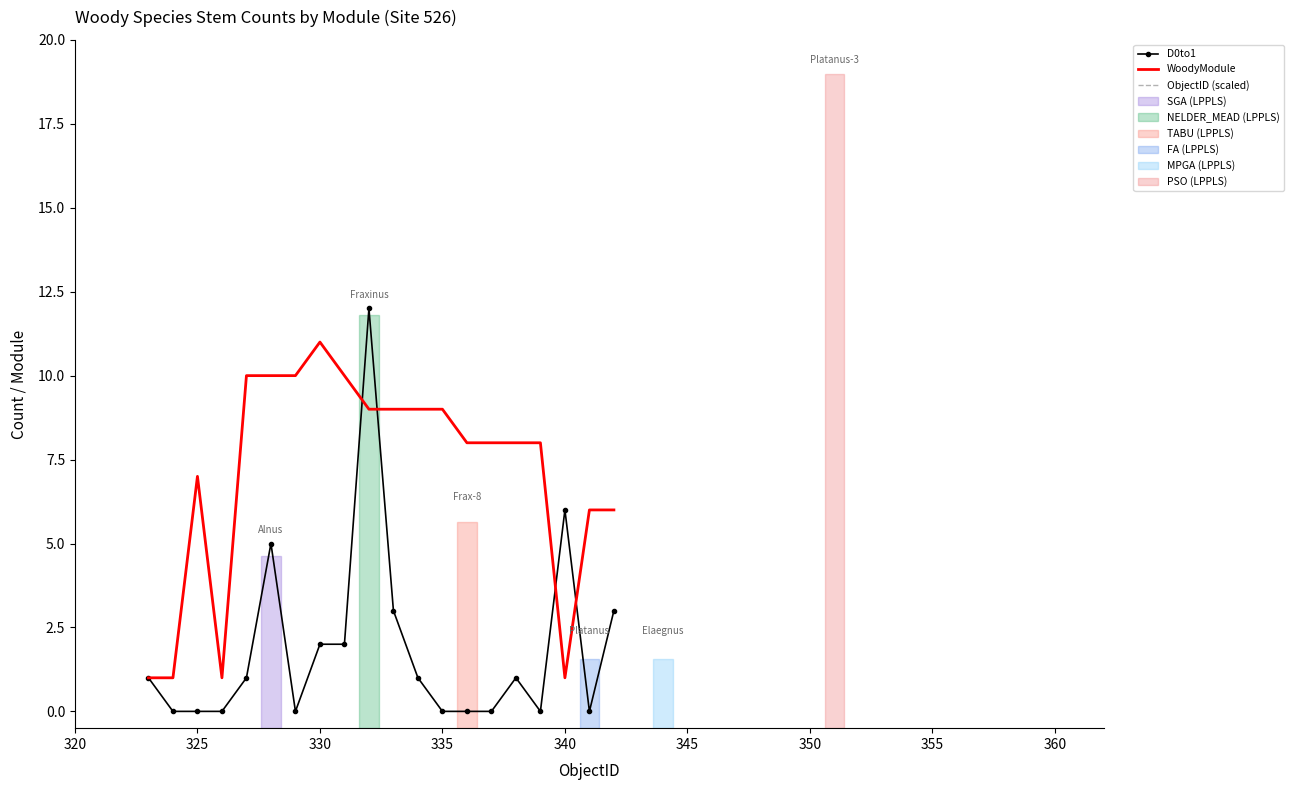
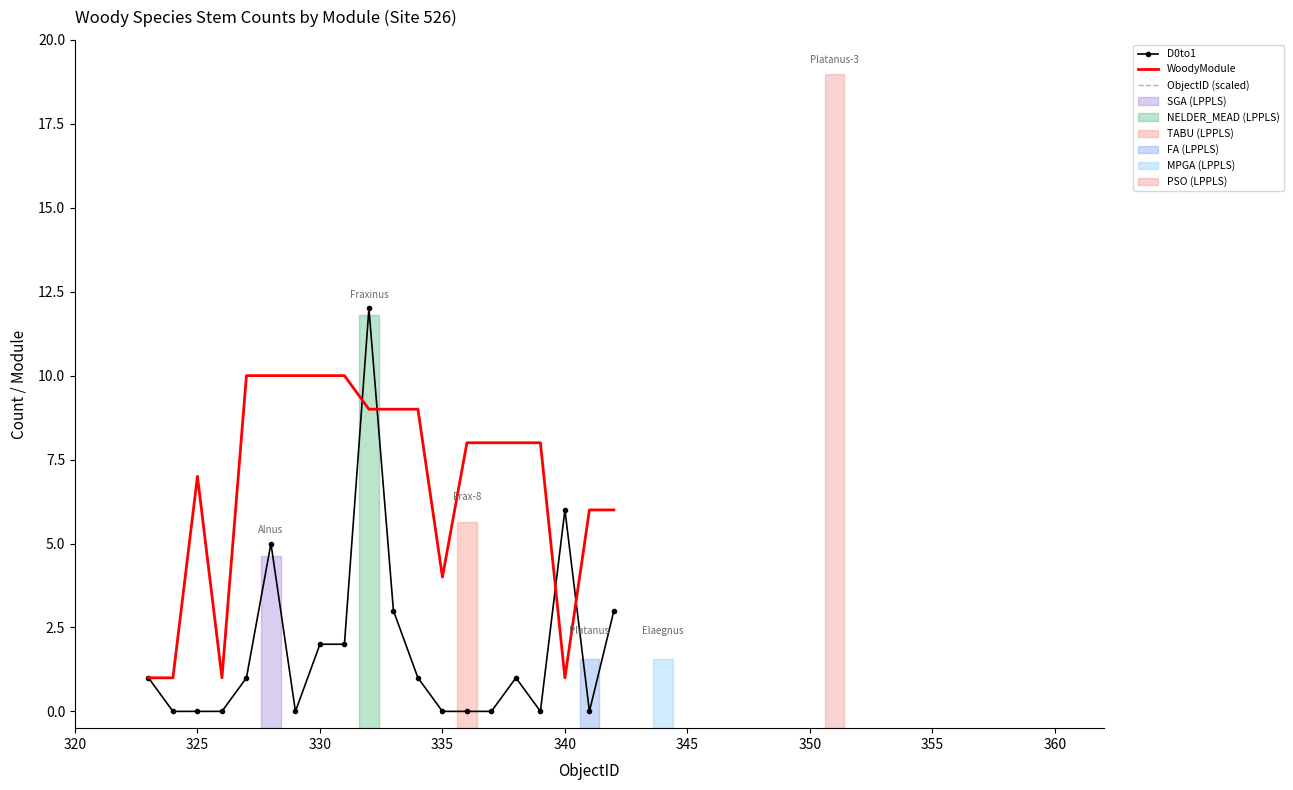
WoodyModule, 330: 11 -> 10
WoodyModule, 335: 9 -> 4
